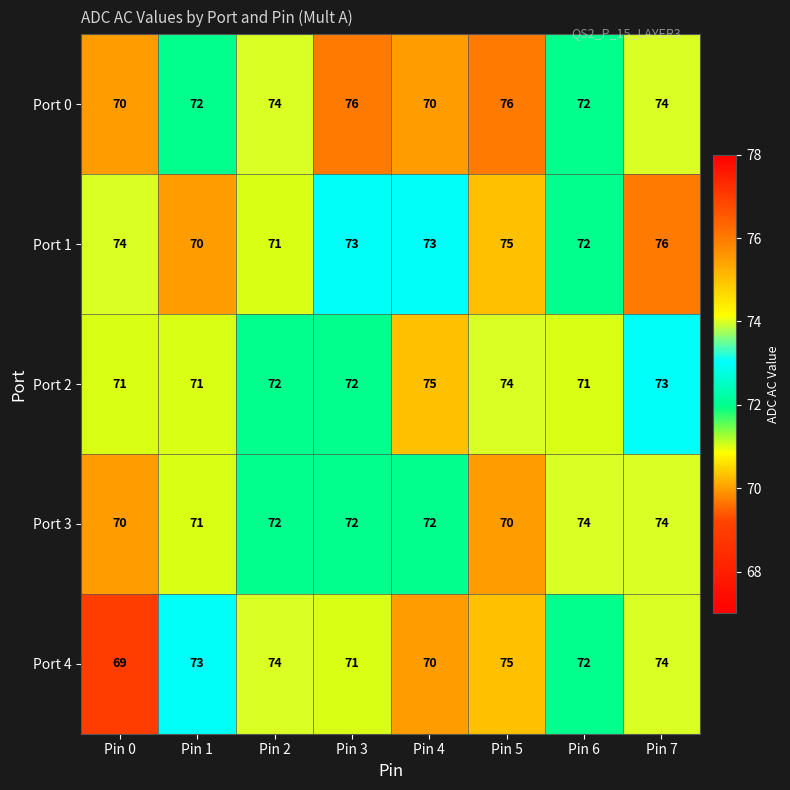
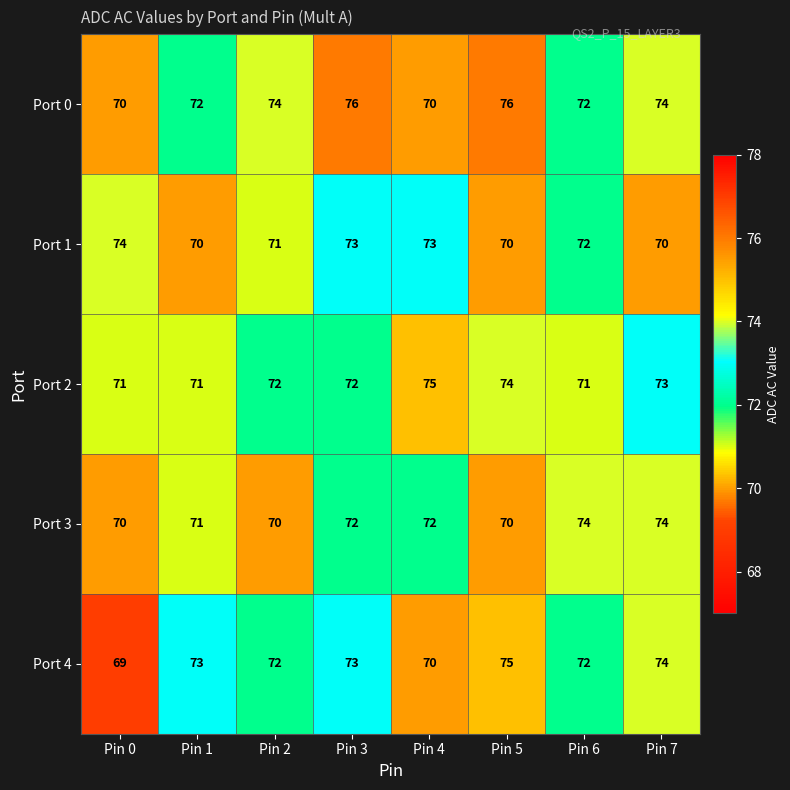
Port 1, Pin 5: 75 -> 70
Port 1, Pin 7: 76 -> 70
Port 3, Pin 2: 72 -> 70
Port 4, Pin 2: 74 -> 72
Port 4, Pin 3: 71 -> 73
